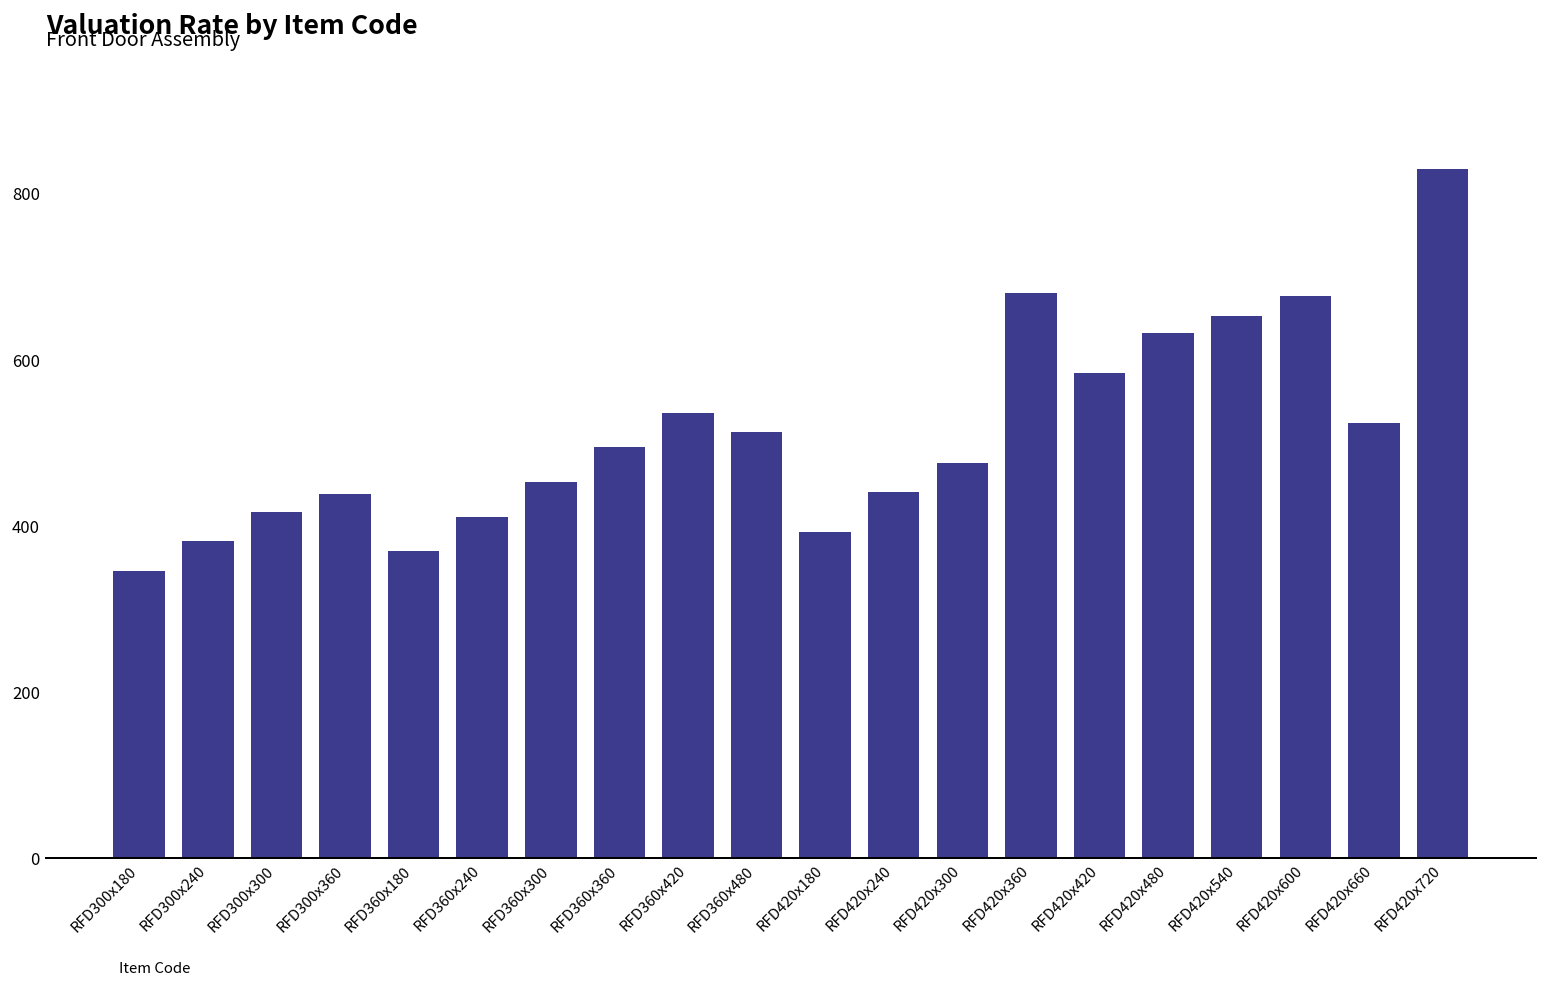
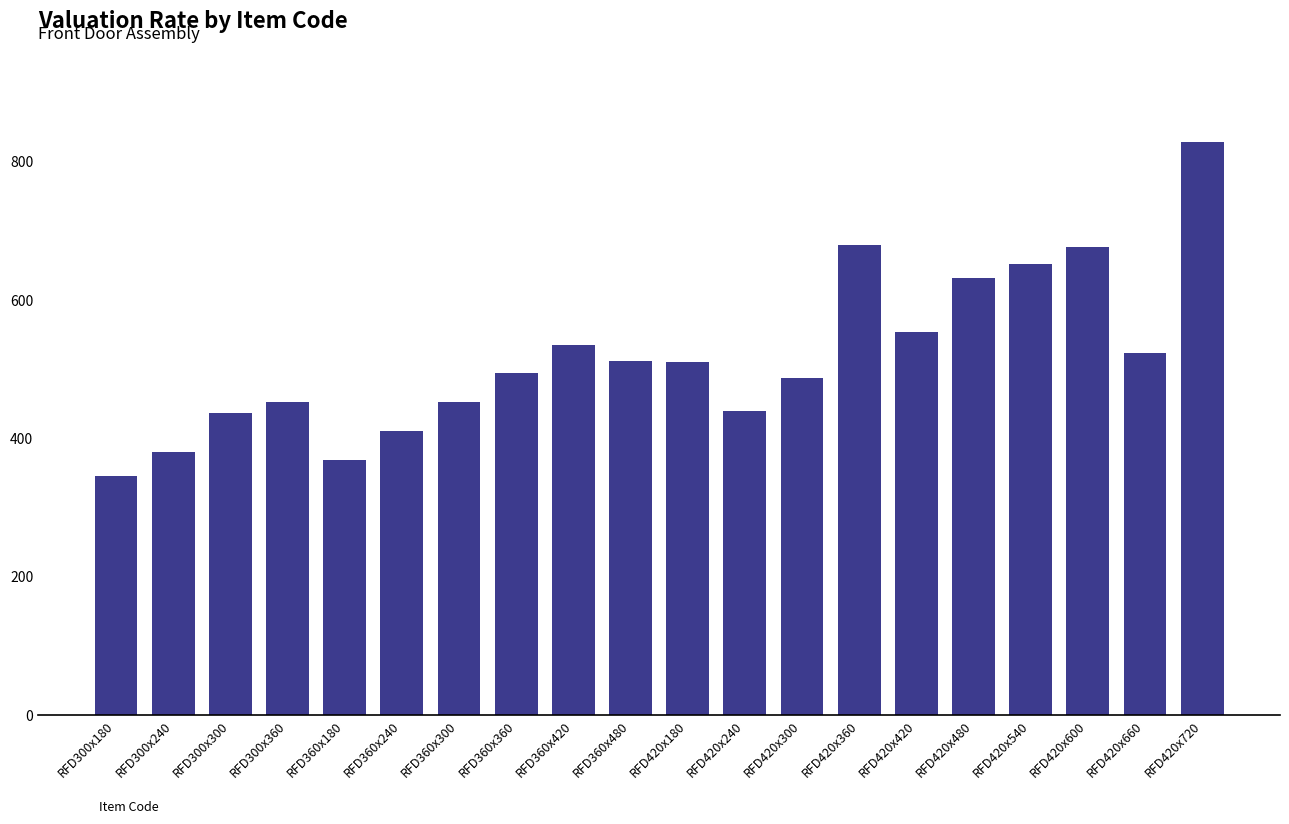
RFD300x300: 420 -> 440
RFD300x360: 440 -> 450
RFD420x180: 390 -> 510
RFD420x300: 480 -> 490
RFD420x420: 580 -> 550
